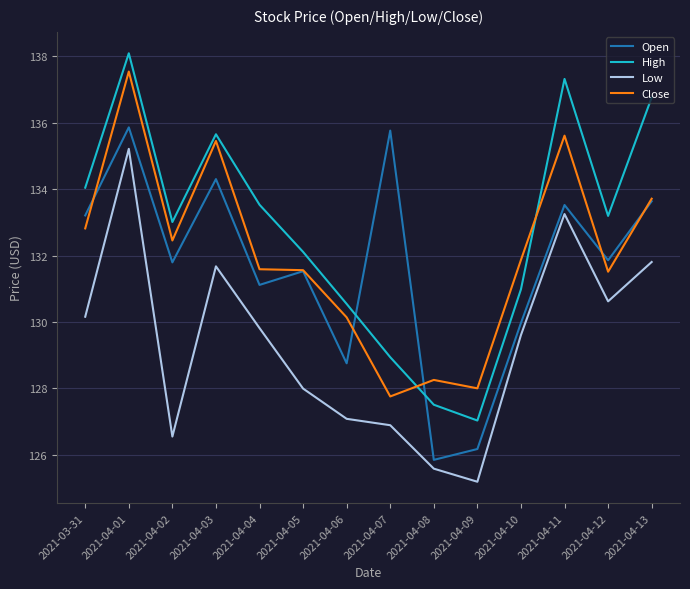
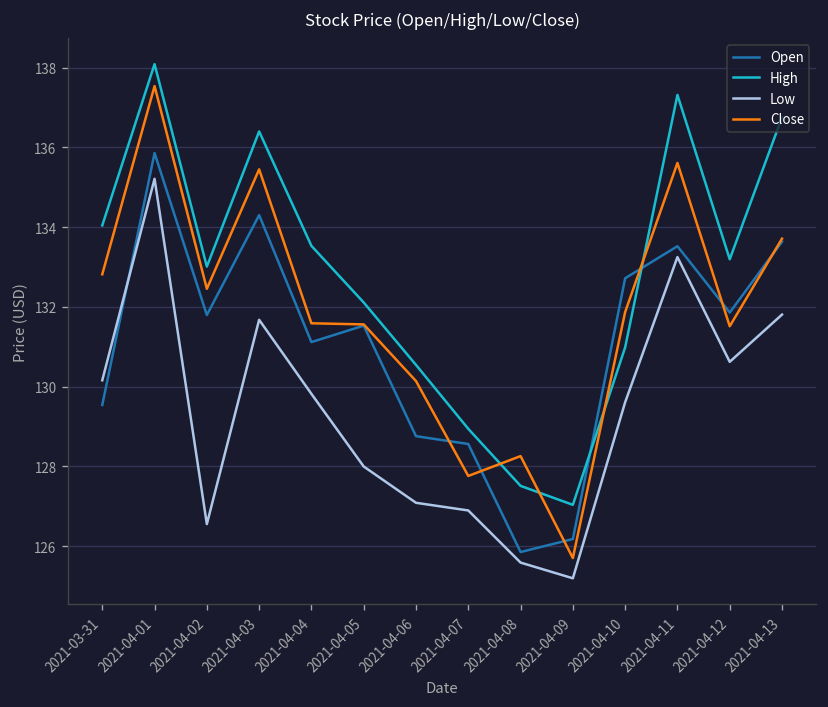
Open, 2021-03-31: 133.2 -> 129.5
High, 2021-04-03: 135.6 -> 136.4
Open, 2021-04-07: 135.8 -> 128.6
Close, 2021-04-09: 128.0 -> 125.7
Open, 2021-04-10: 130.0 -> 132.7
